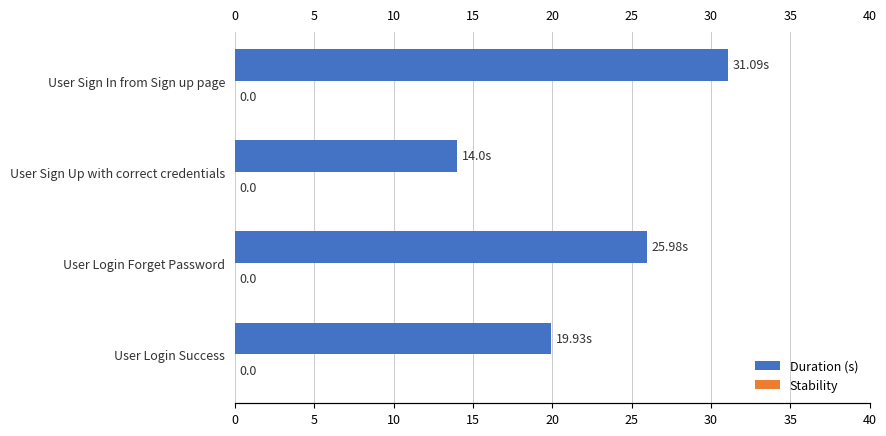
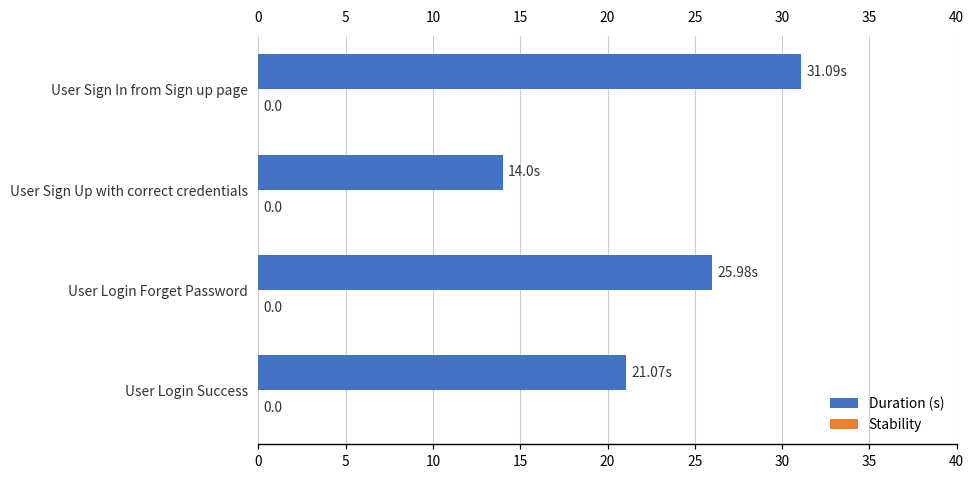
Duration (s), User Login Success: 19.93s -> 21.07s
